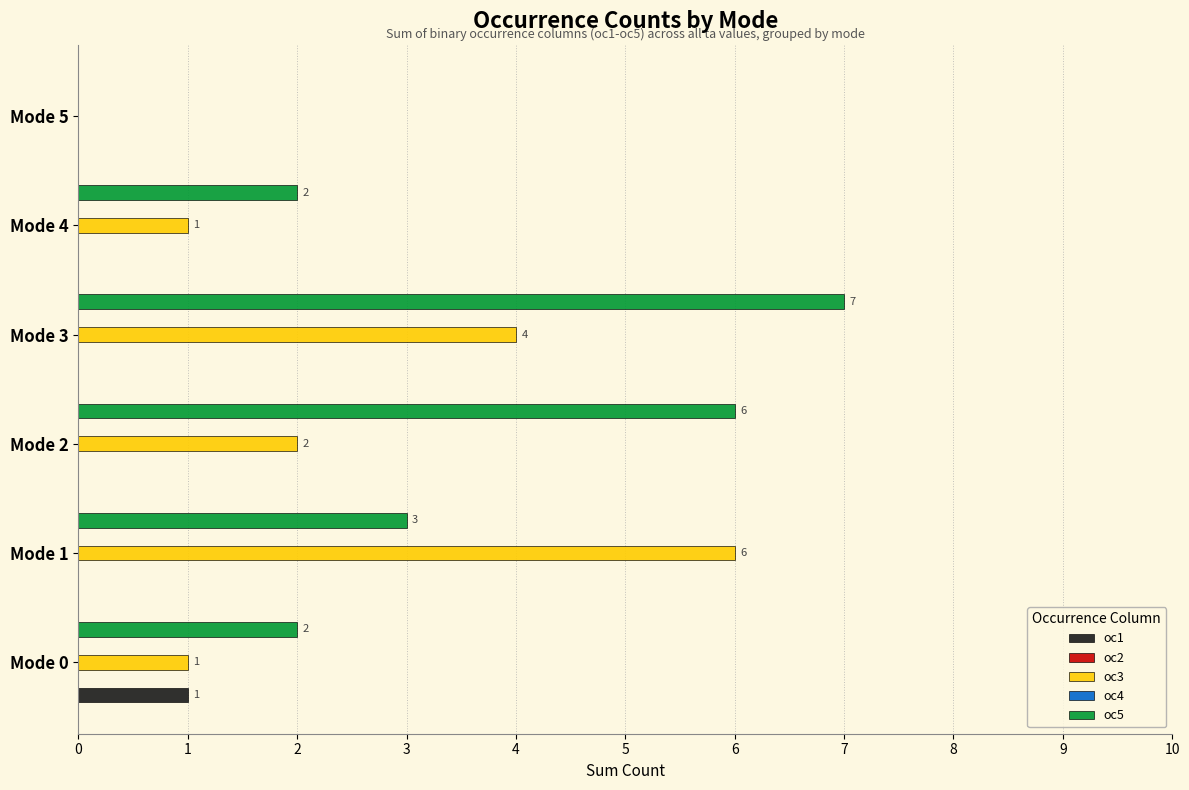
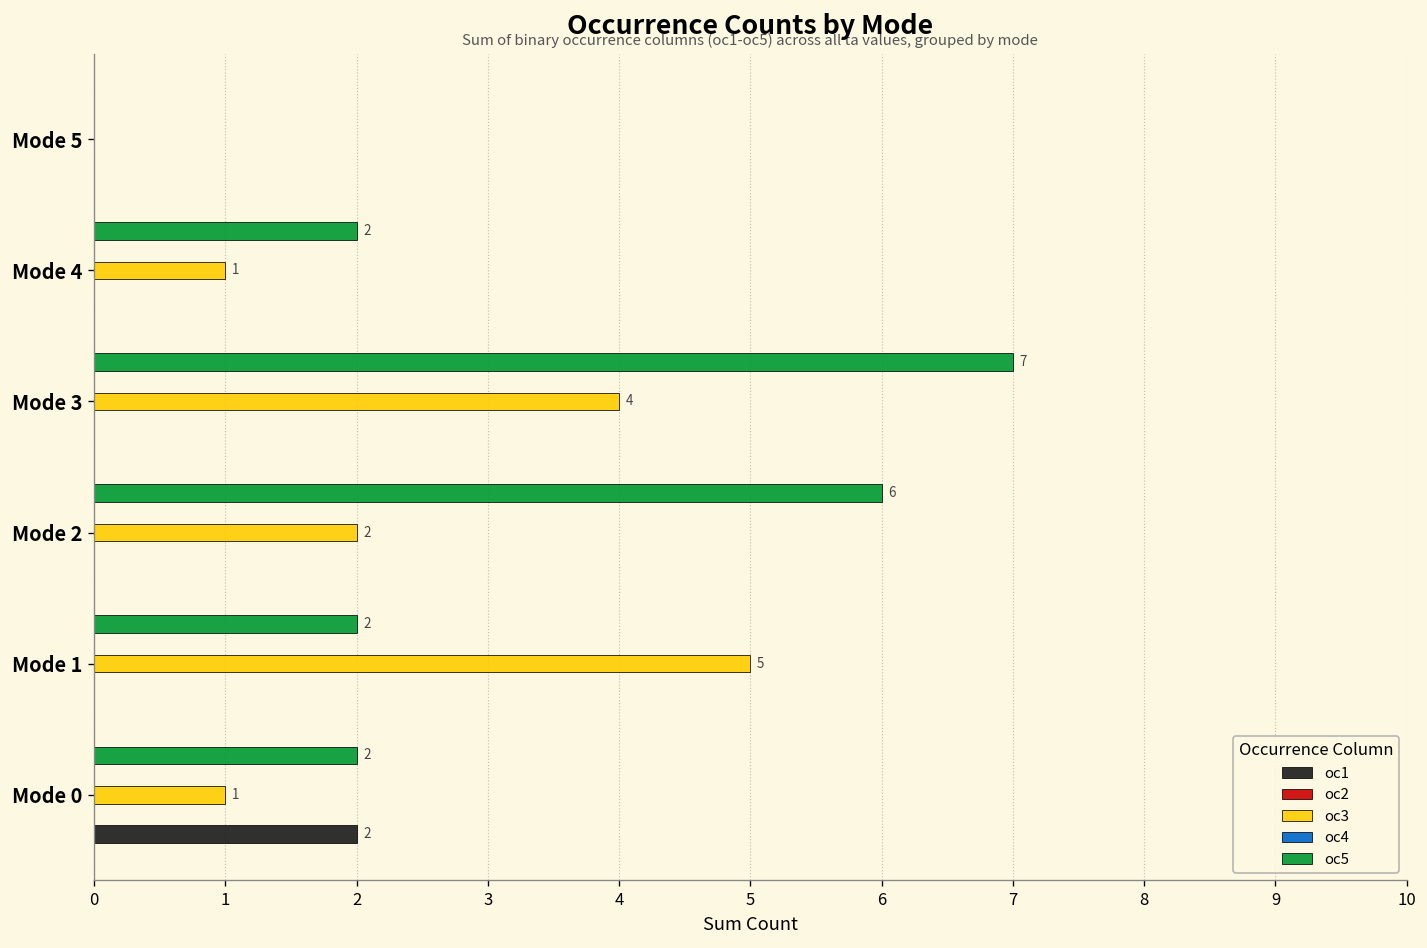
oc5, Mode 1: 3 -> 2
oc3, Mode 1: 6 -> 5
oc1, Mode 0: 1 -> 2
